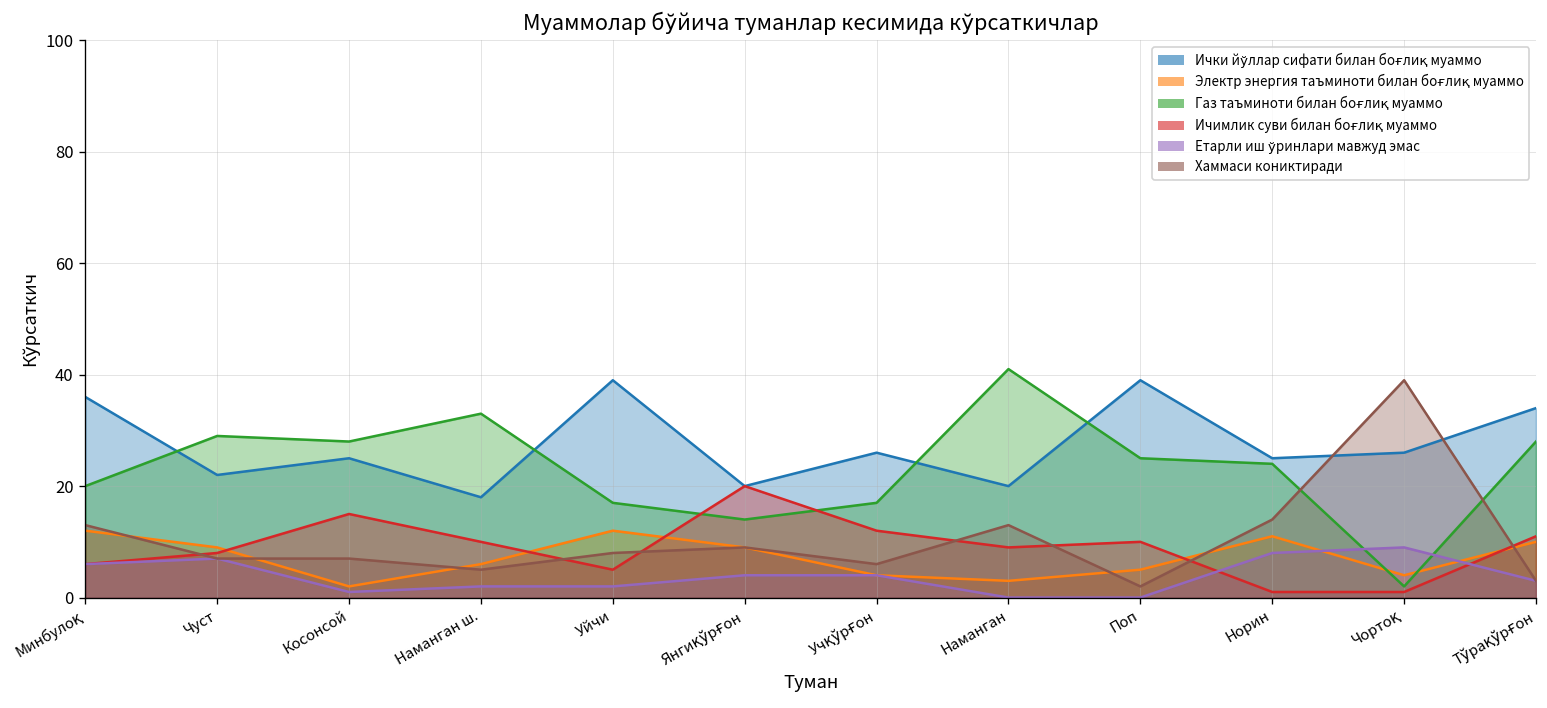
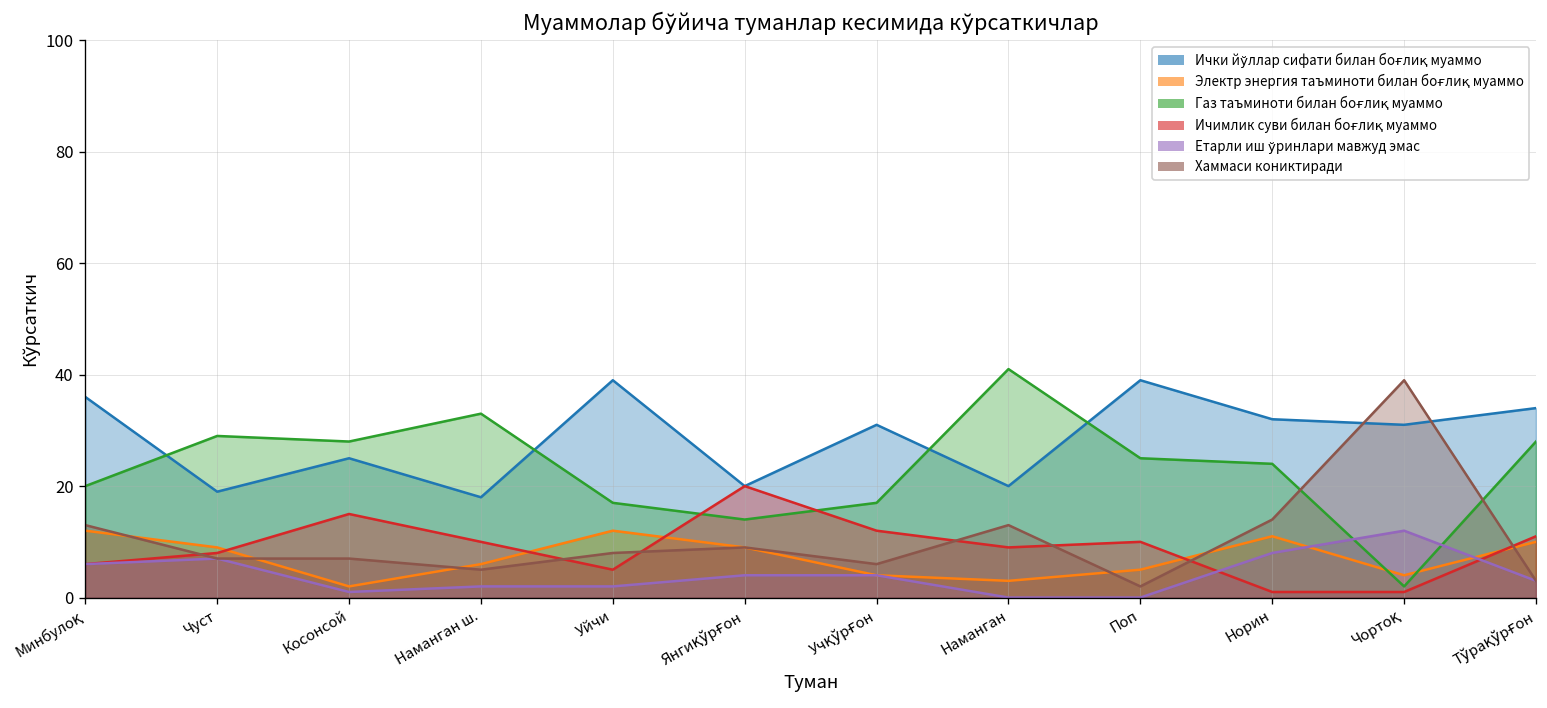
Ички йўллар сифати билан боғлиқ муаммо, Чуст: 22 -> 19
Ички йўллар сифати билан боғлиқ муаммо, Учқўрғон: 26 -> 31
Ички йўллар сифати билан боғлиқ муаммо, Норин: 25 -> 32
Ички йўллар сифати билан боғлиқ муаммо, Чортоқ: 26 -> 31
Етарли иш ўринлари мавжуд эмас, Чортоқ: 9 -> 12
